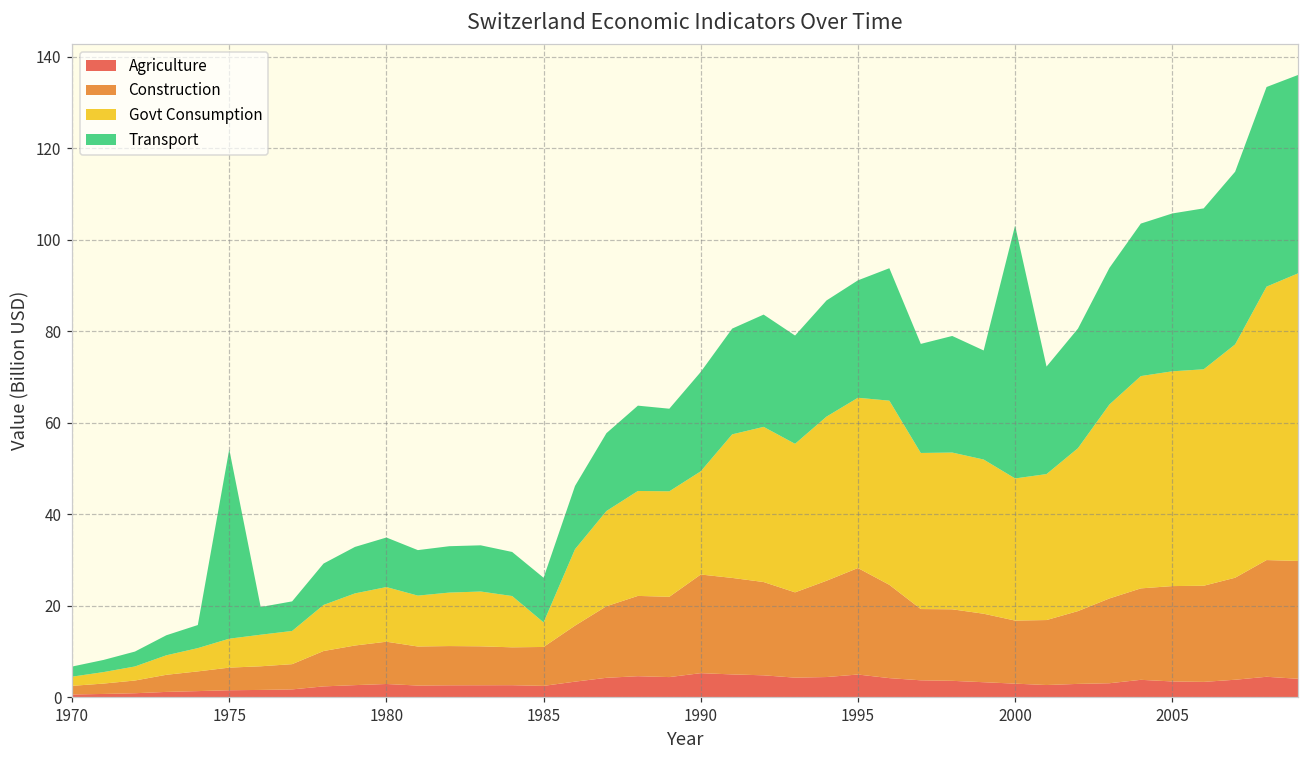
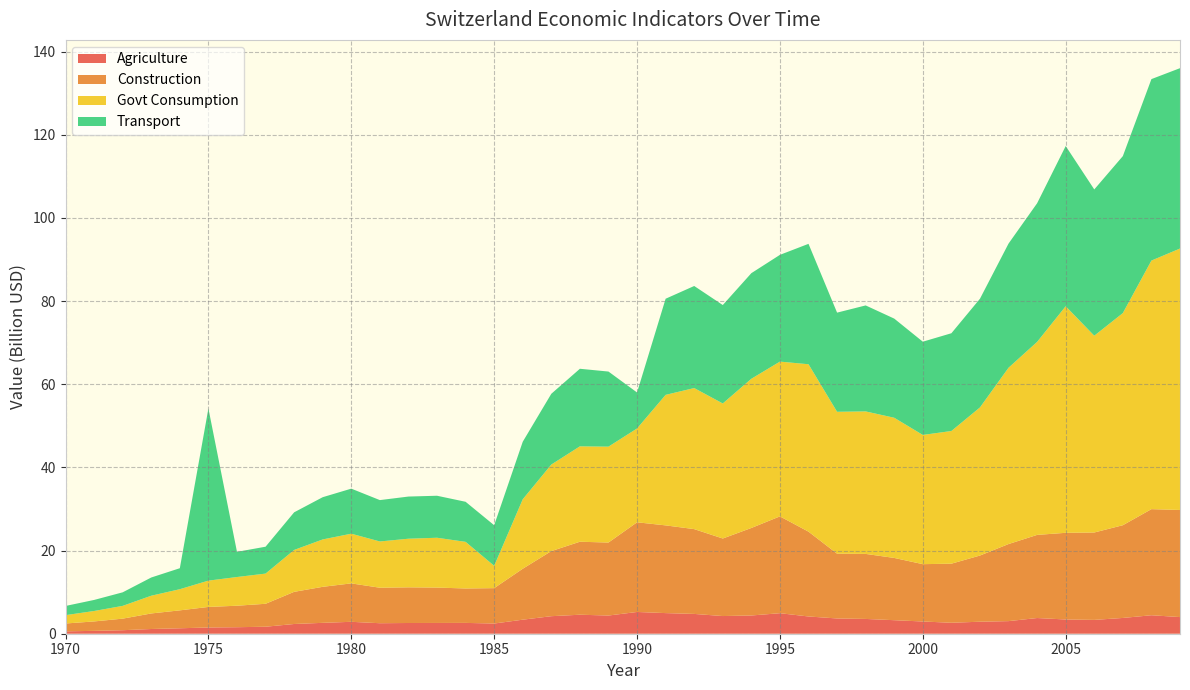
Transport, 1990: 22 -> 9
Transport, 2000: 55 -> 22
Govt Consumption, 2005: 47 -> 54
Transport, 2005: 35 -> 39
